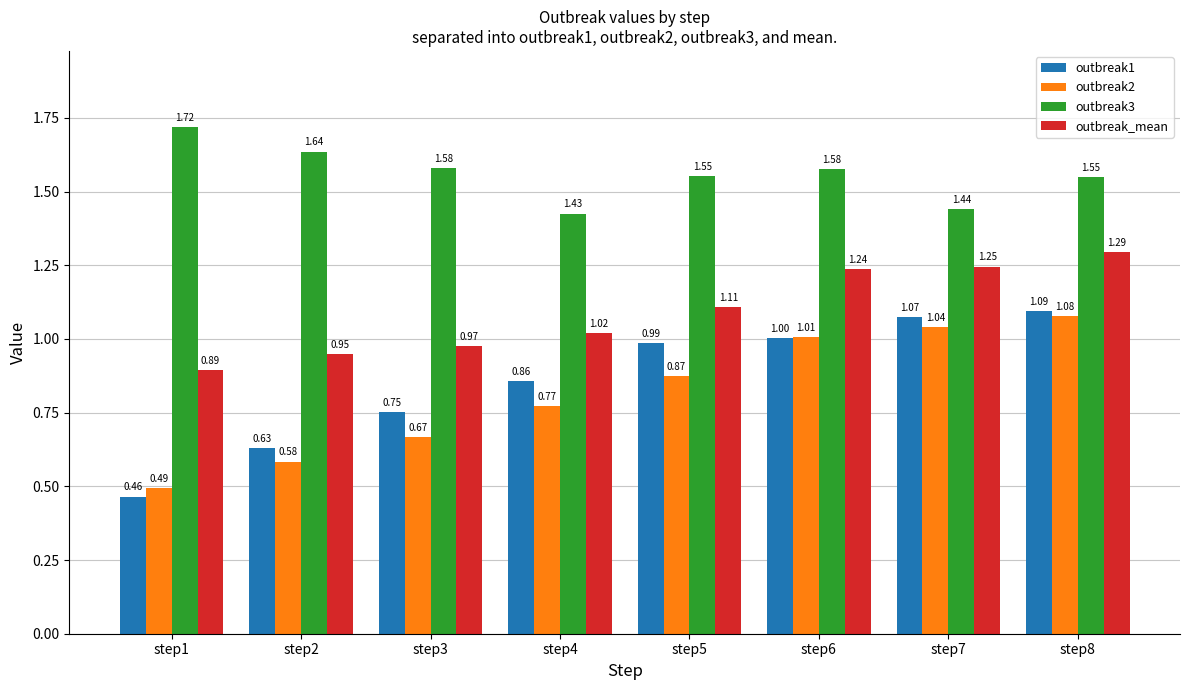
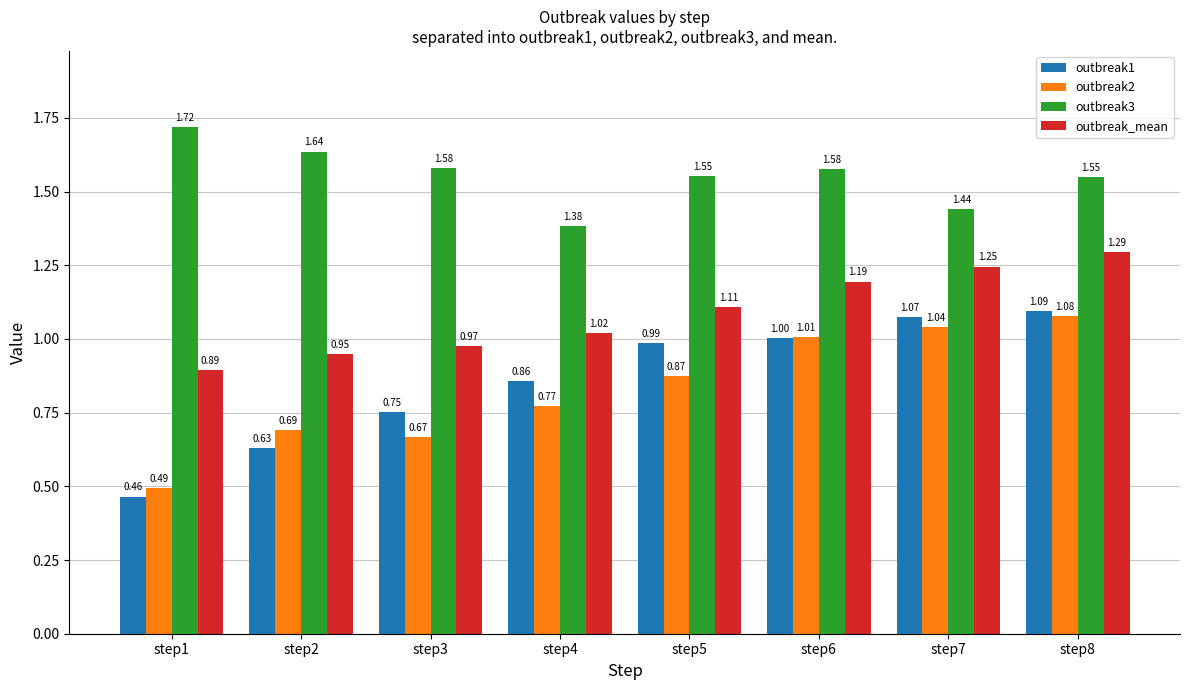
outbreak2, step2: 0.58 -> 0.69
outbreak3, step4: 1.43 -> 1.38
outbreak_mean, step6: 1.24 -> 1.19
